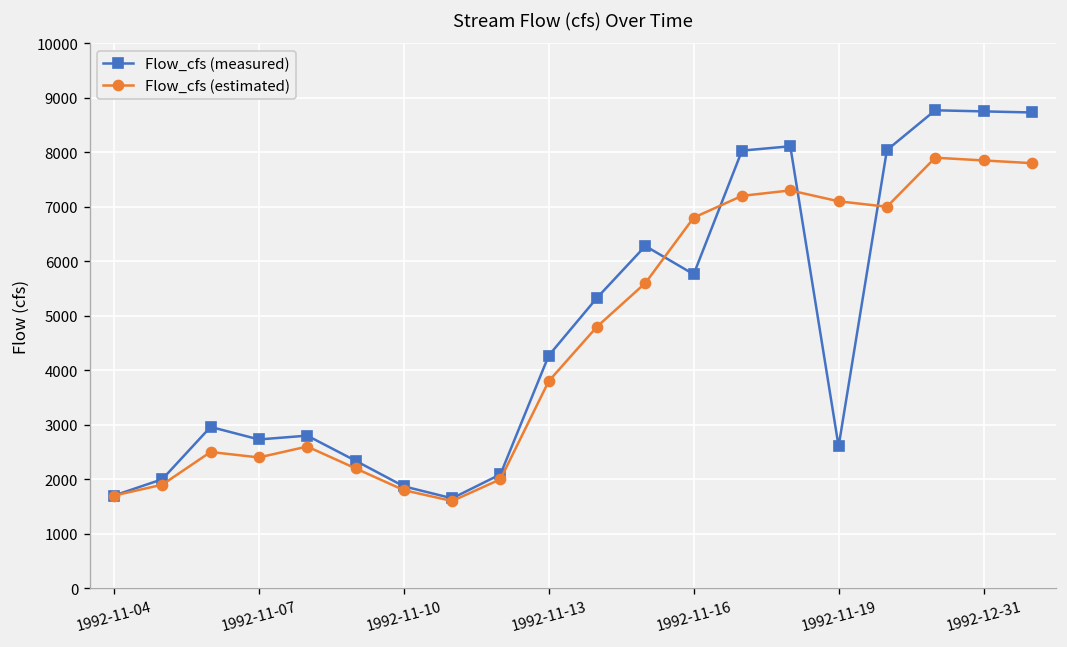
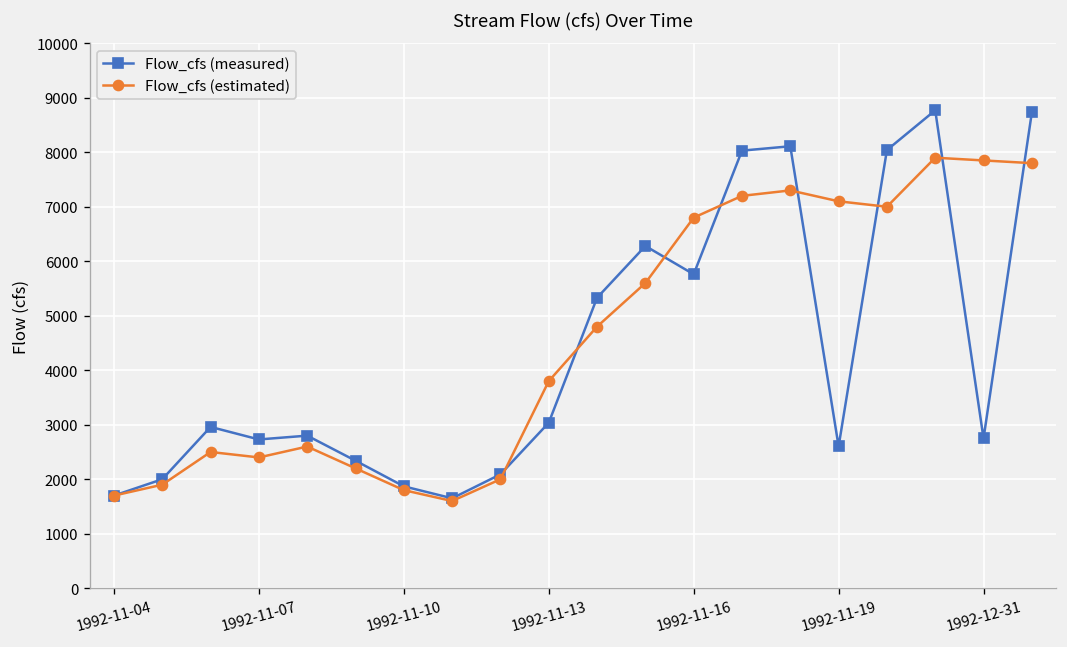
Flow_cfs (measured), 1992-11-13: 4300 -> 3000
Flow_cfs (measured), 1992-12-31: 8800 -> 2700
